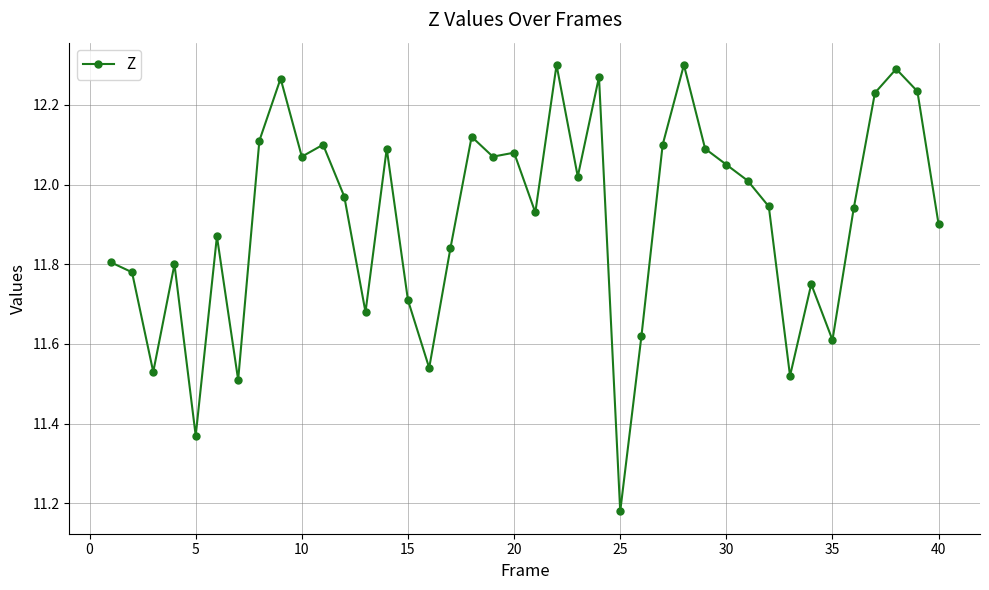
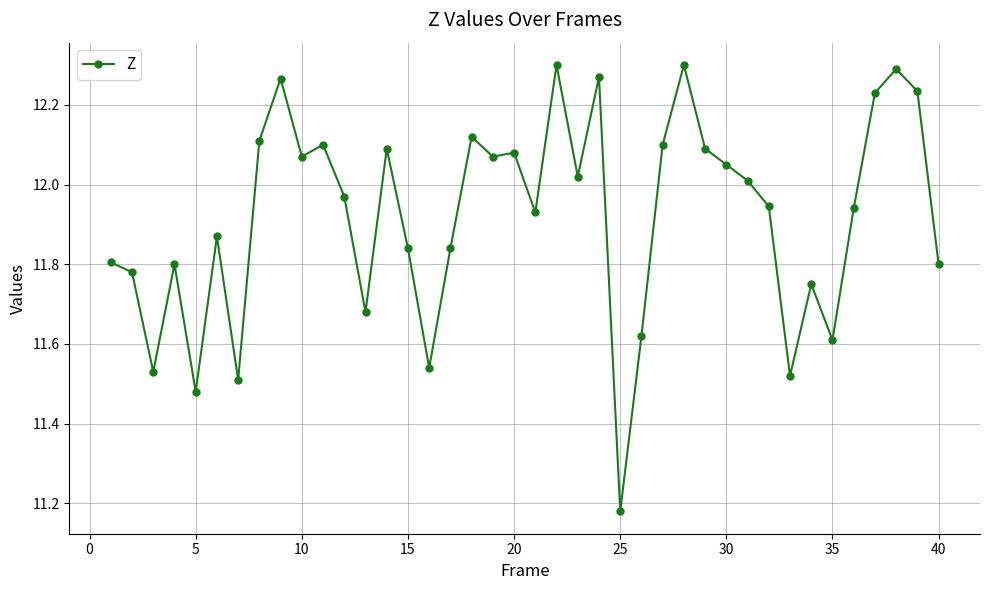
5: 11.37 -> 11.48
15: 11.71 -> 11.84
40: 11.9 -> 11.8
